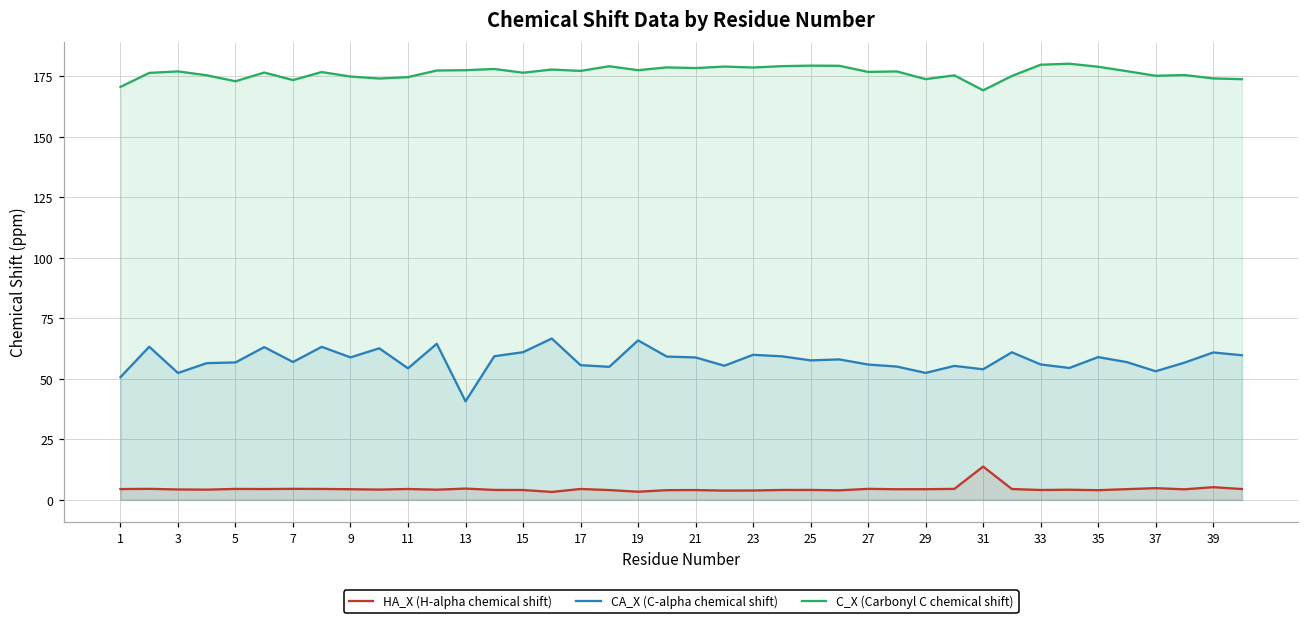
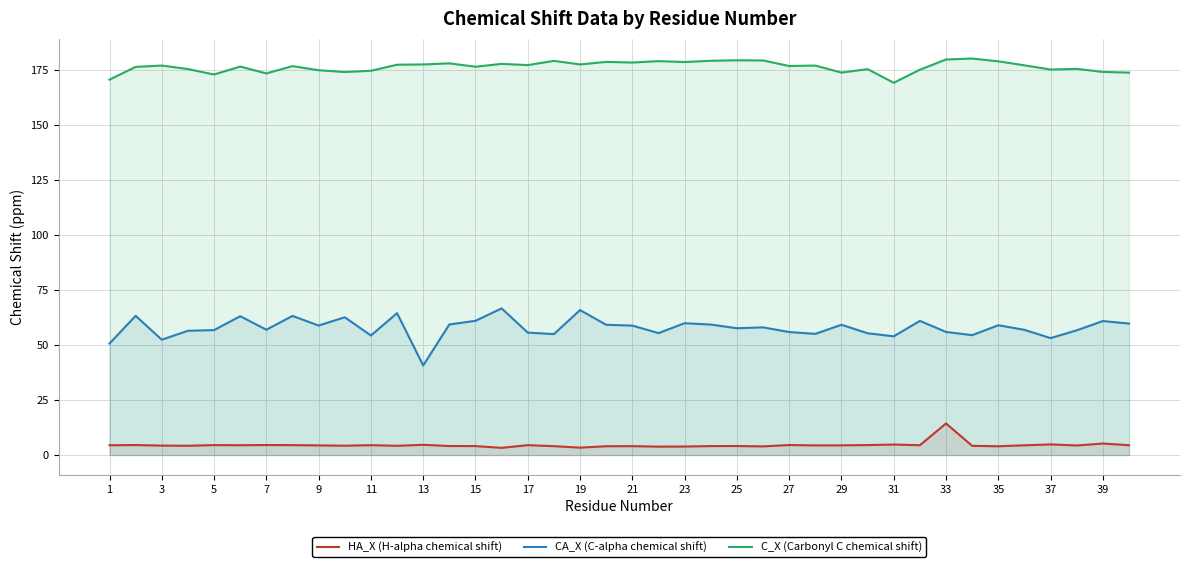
CA_X (C-alpha chemical shift), 29: 52 -> 59
HA_X (H-alpha chemical shift), 31: 14 -> 5
HA_X (H-alpha chemical shift), 33: 4 -> 14
